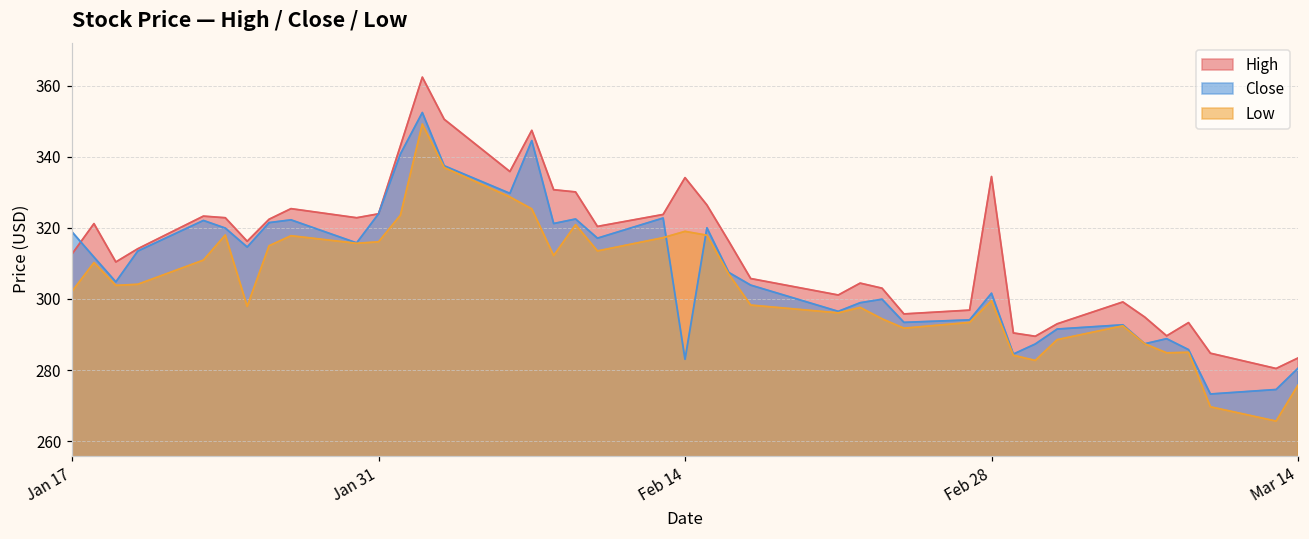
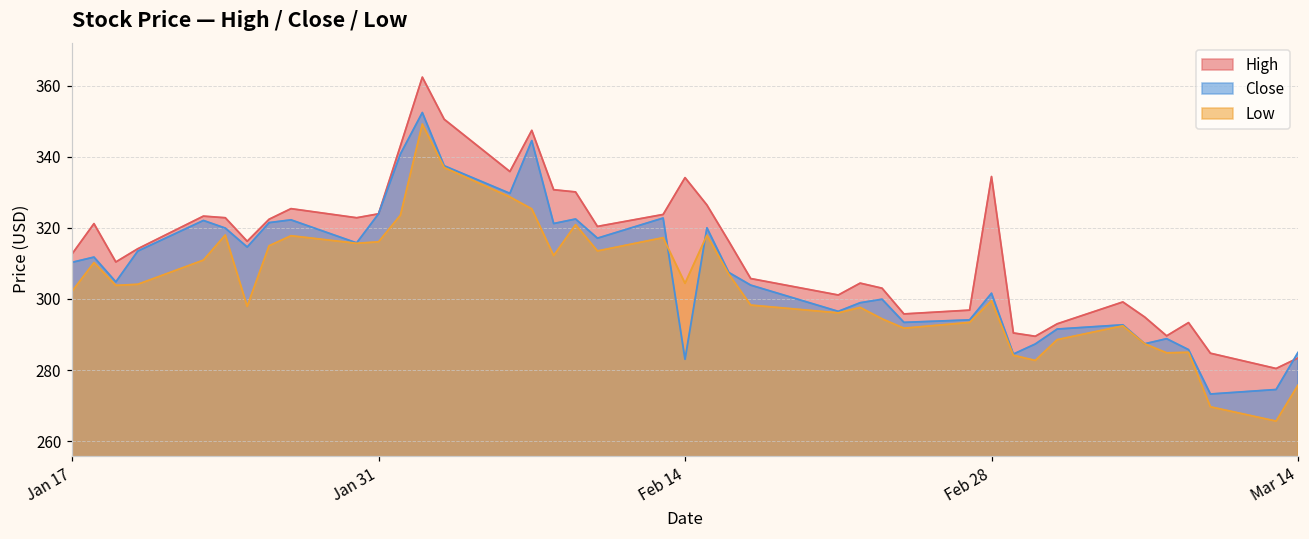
Close, Jan 17: 319 -> 310
Low, Feb 14: 319 -> 304
Close, Mar 14: 281 -> 285
